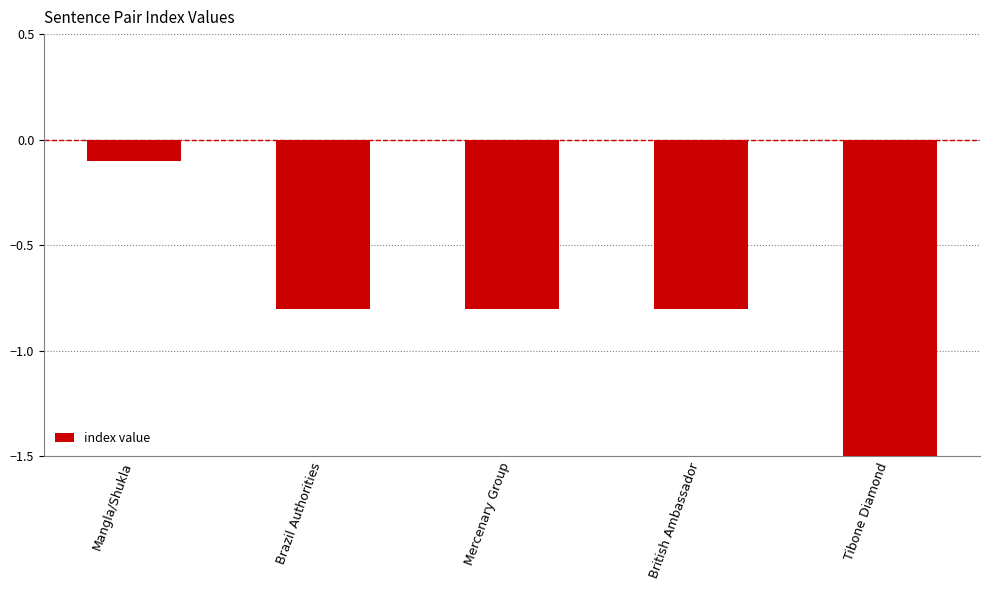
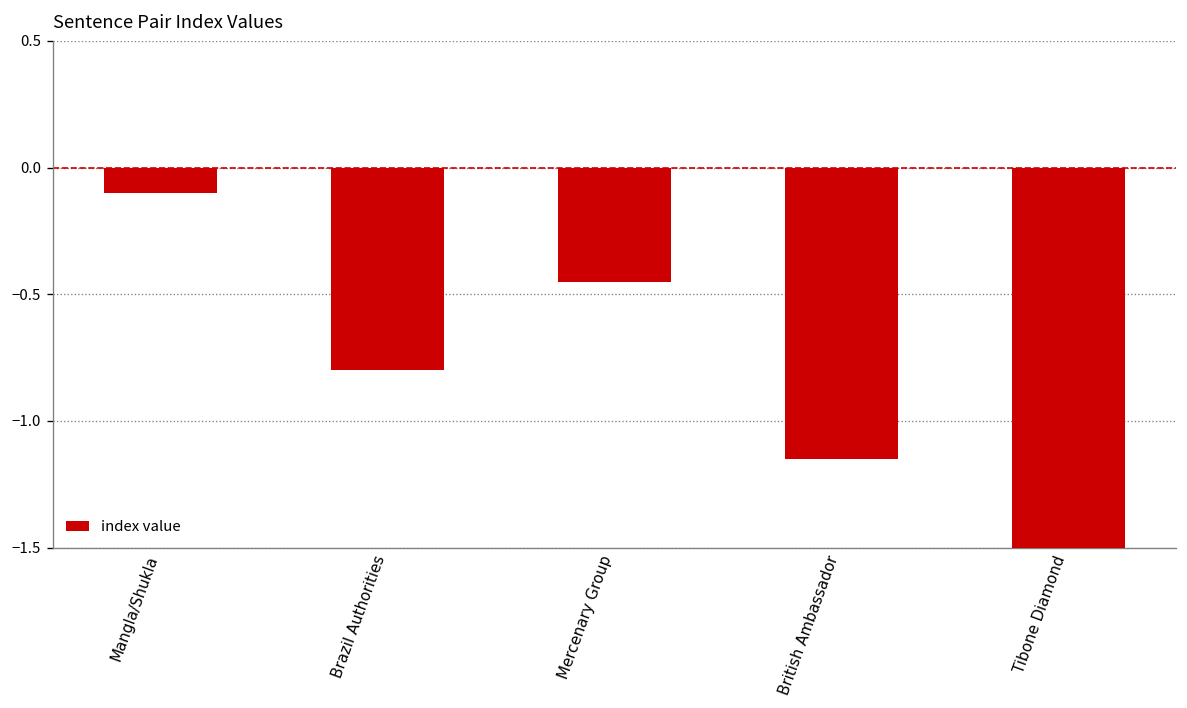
Mercenary Group: -0.80 -> -0.45
British Ambassador: -0.80 -> -1.15
